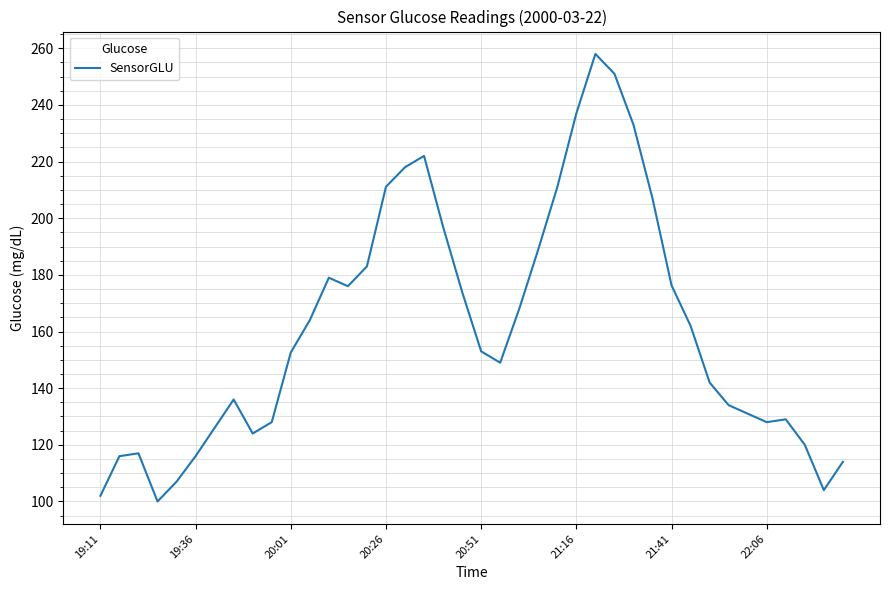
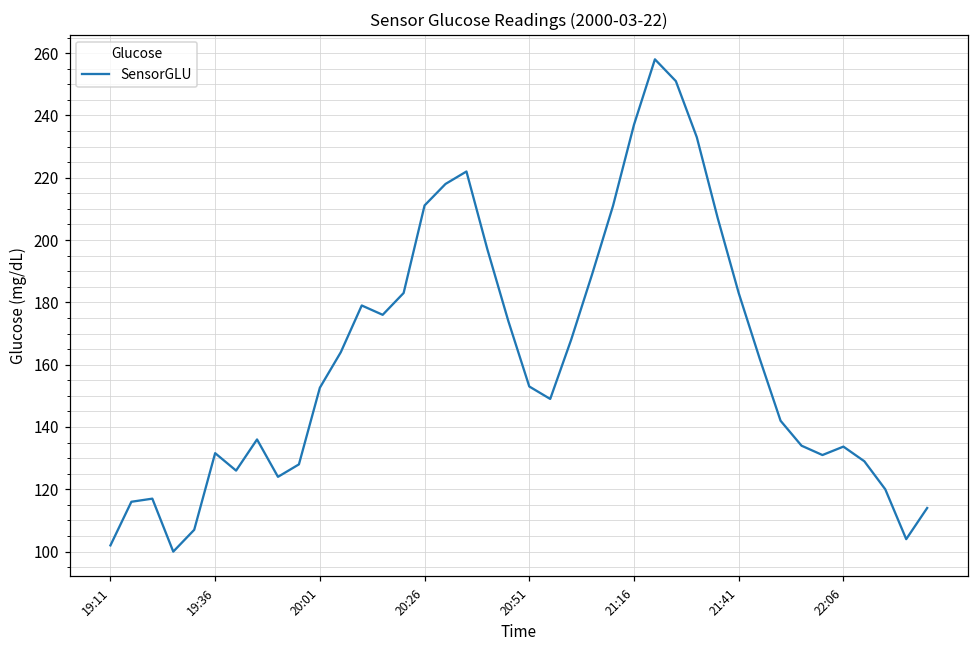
19:36: 116 -> 132
21:41: 176 -> 183
22:06: 128 -> 134
